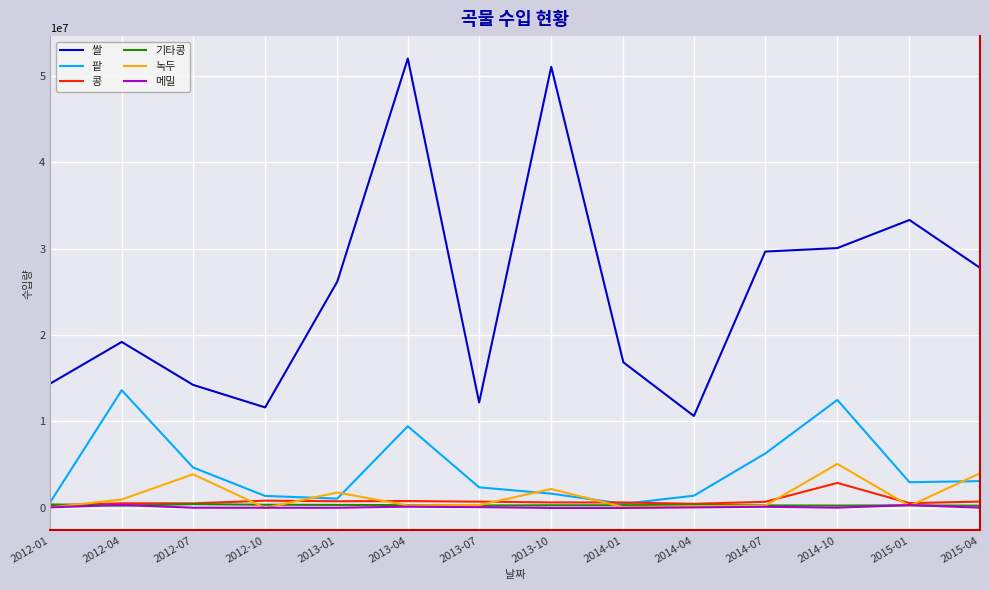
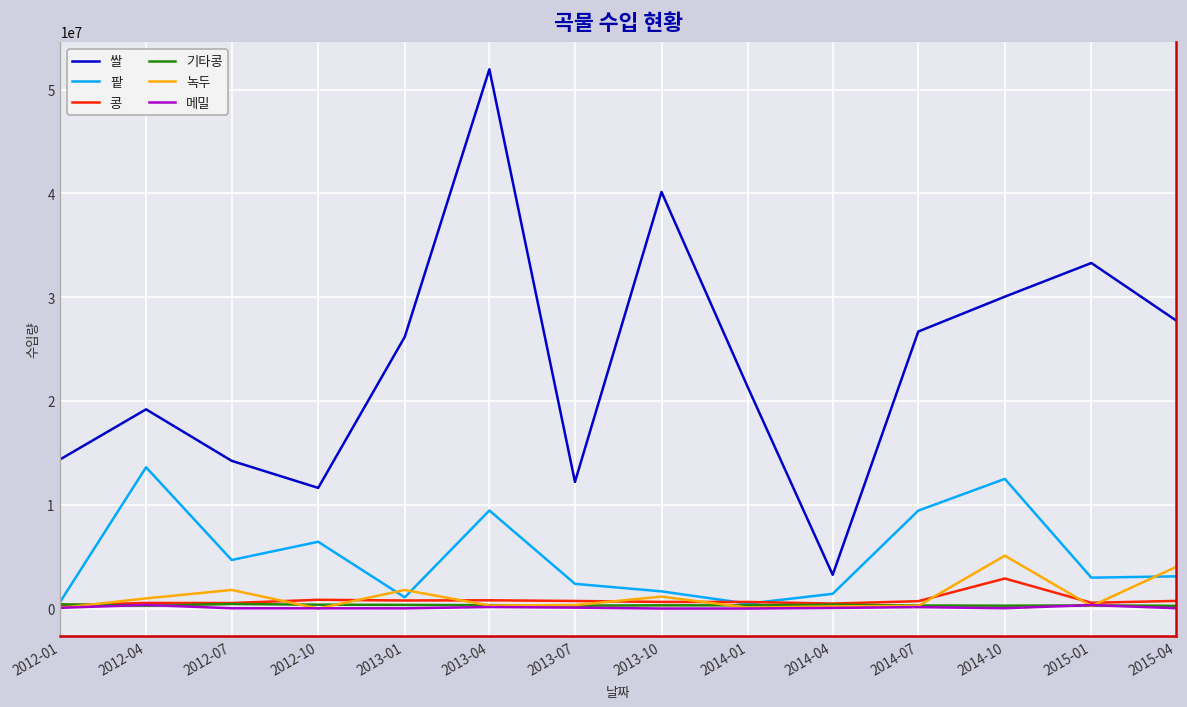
녹두, 2012-07: 4000000 -> 2000000
팥, 2012-10: 1000000 -> 6000000
쌀, 2013-10: 51000000 -> 40000000
녹두, 2013-10: 2000000 -> 1000000
쌀, 2014-01: 17000000 -> 21000000
쌀, 2014-04: 11000000 -> 3000000
쌀, 2014-07: 30000000 -> 27000000
팥, 2014-07: 6000000 -> 9000000
